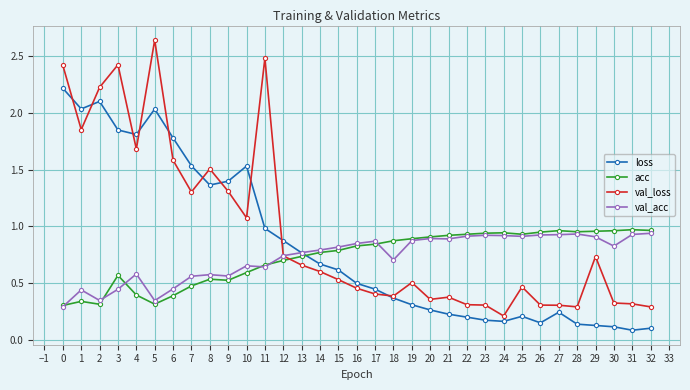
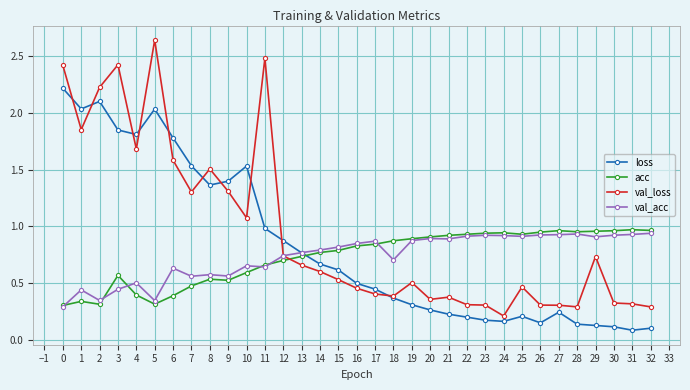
val_acc, 4: 0.58 -> 0.50
val_acc, 6: 0.45 -> 0.63
val_acc, 30: 0.83 -> 0.92
